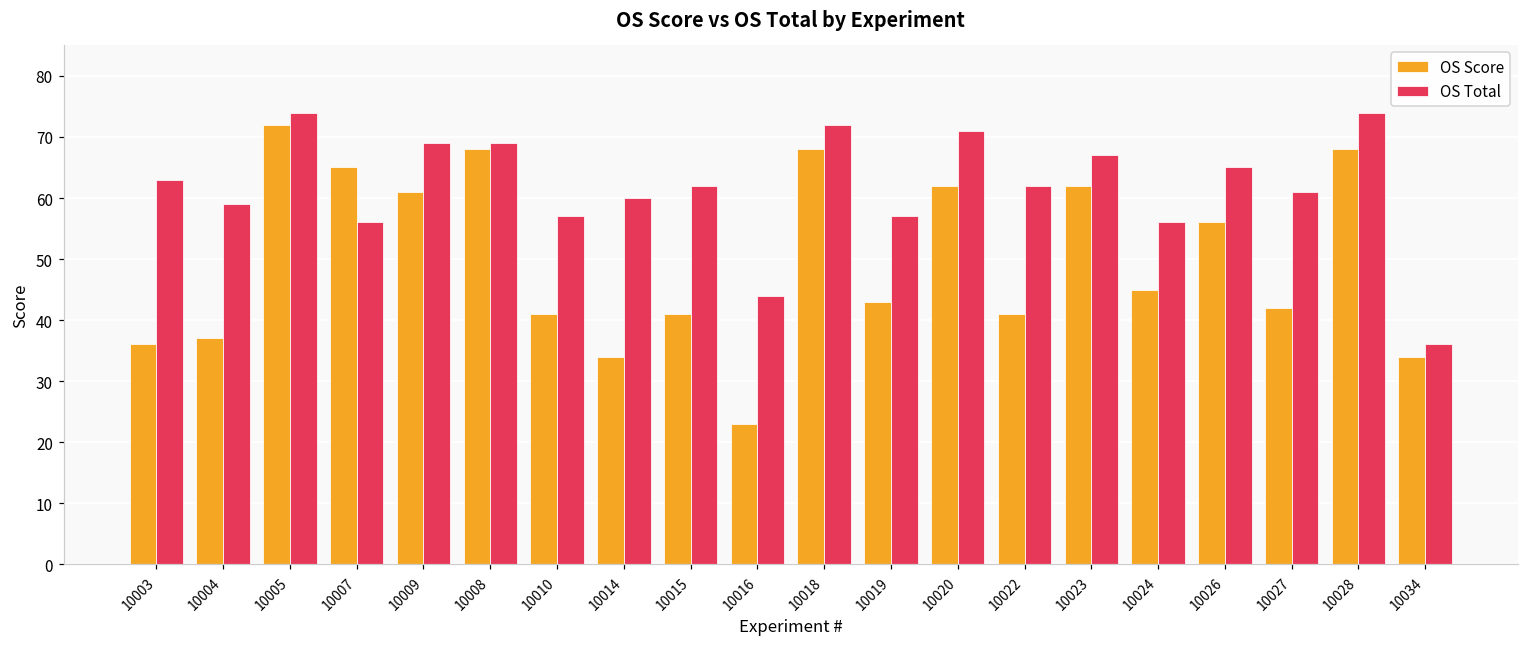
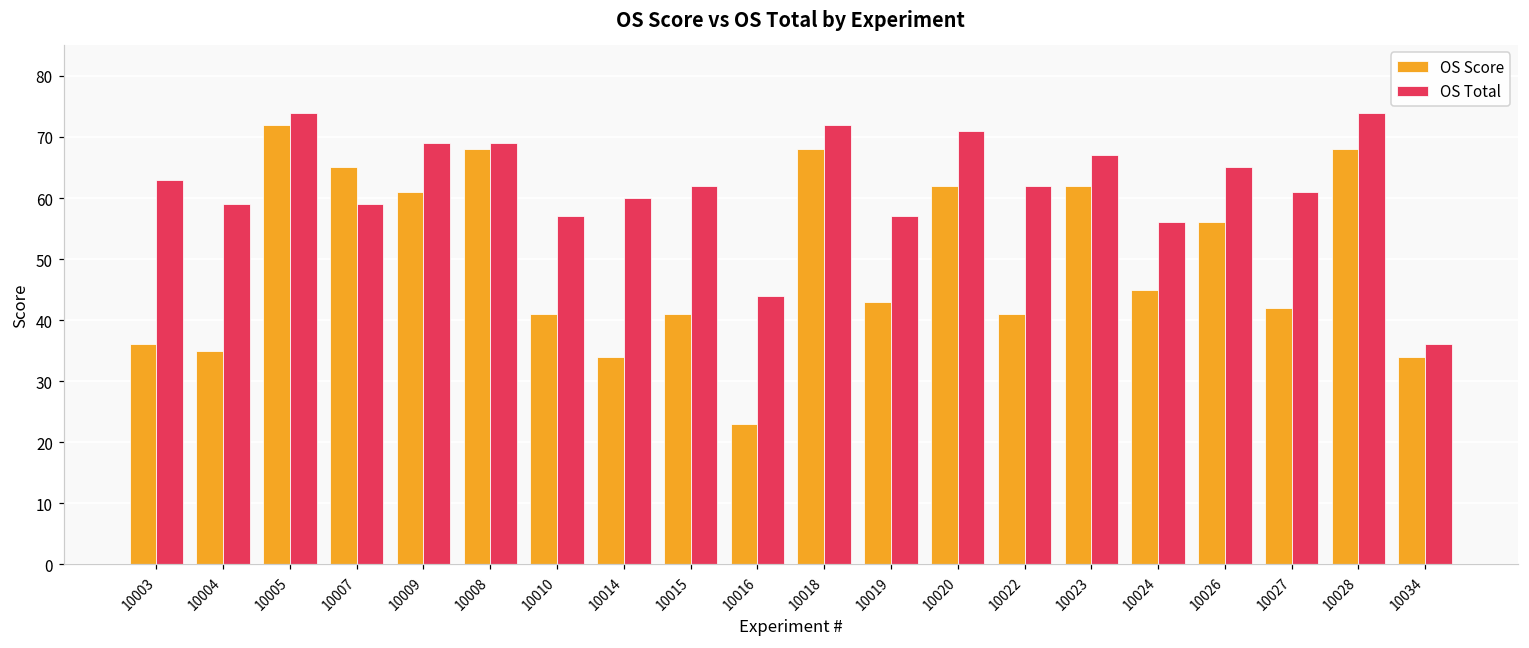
OS Score, 10004: 37 -> 35
OS Total, 10007: 56 -> 59
